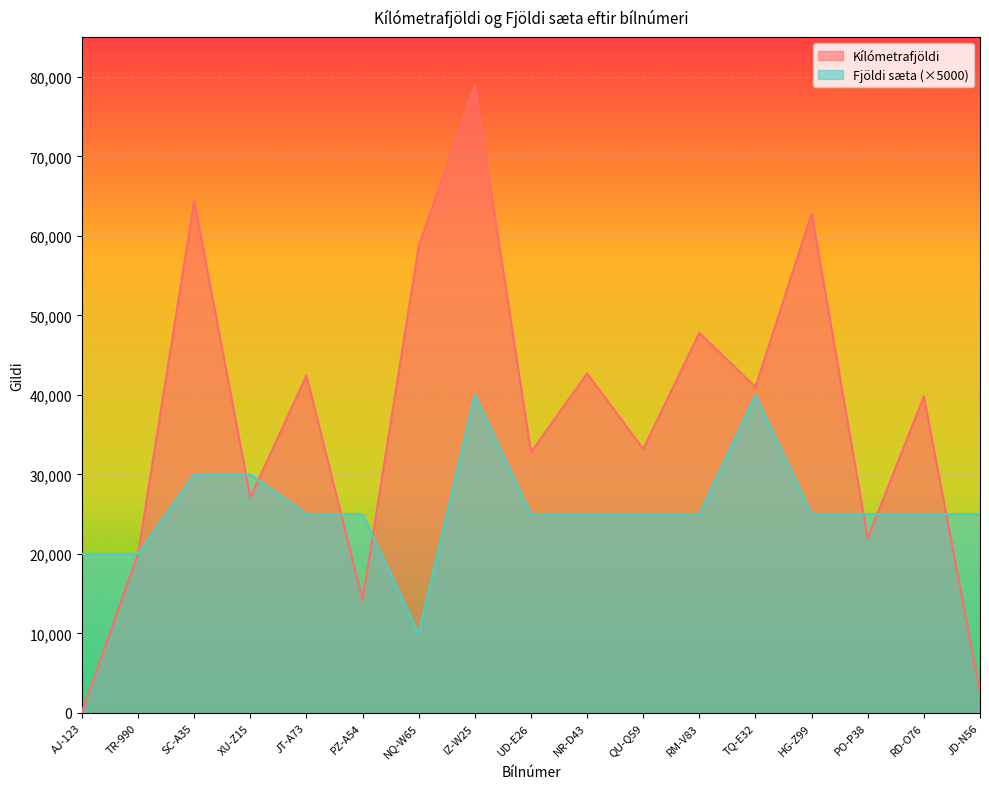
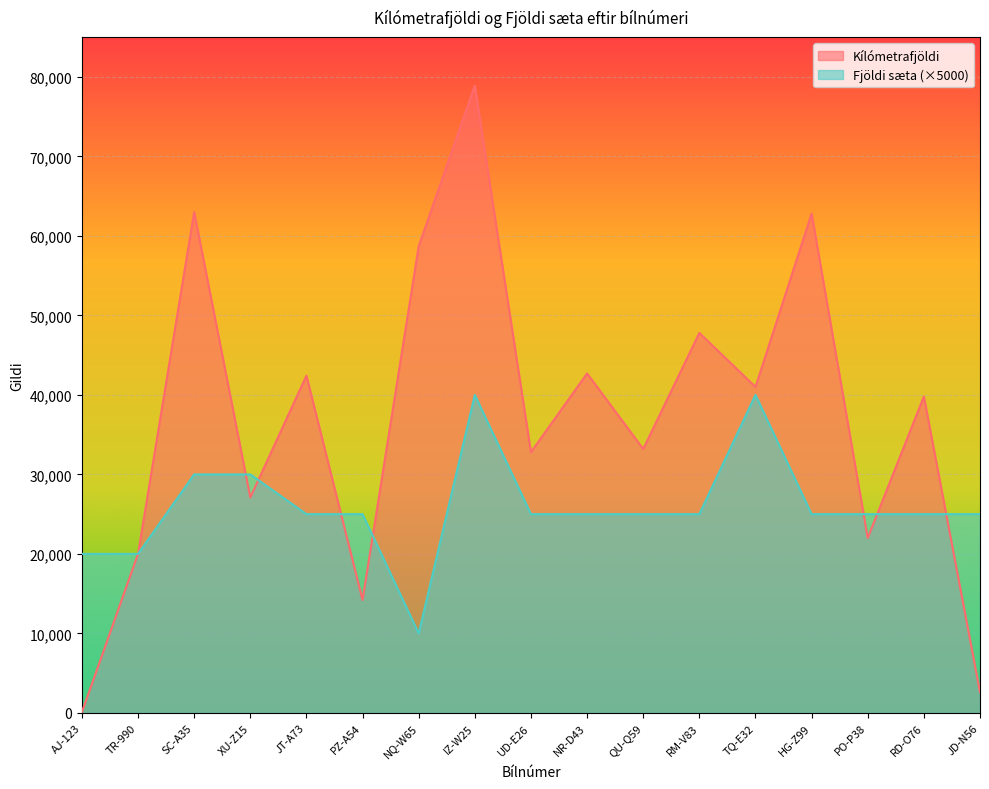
Kílómetrafjöldi, SC-A35: 64,000 -> 63,000
